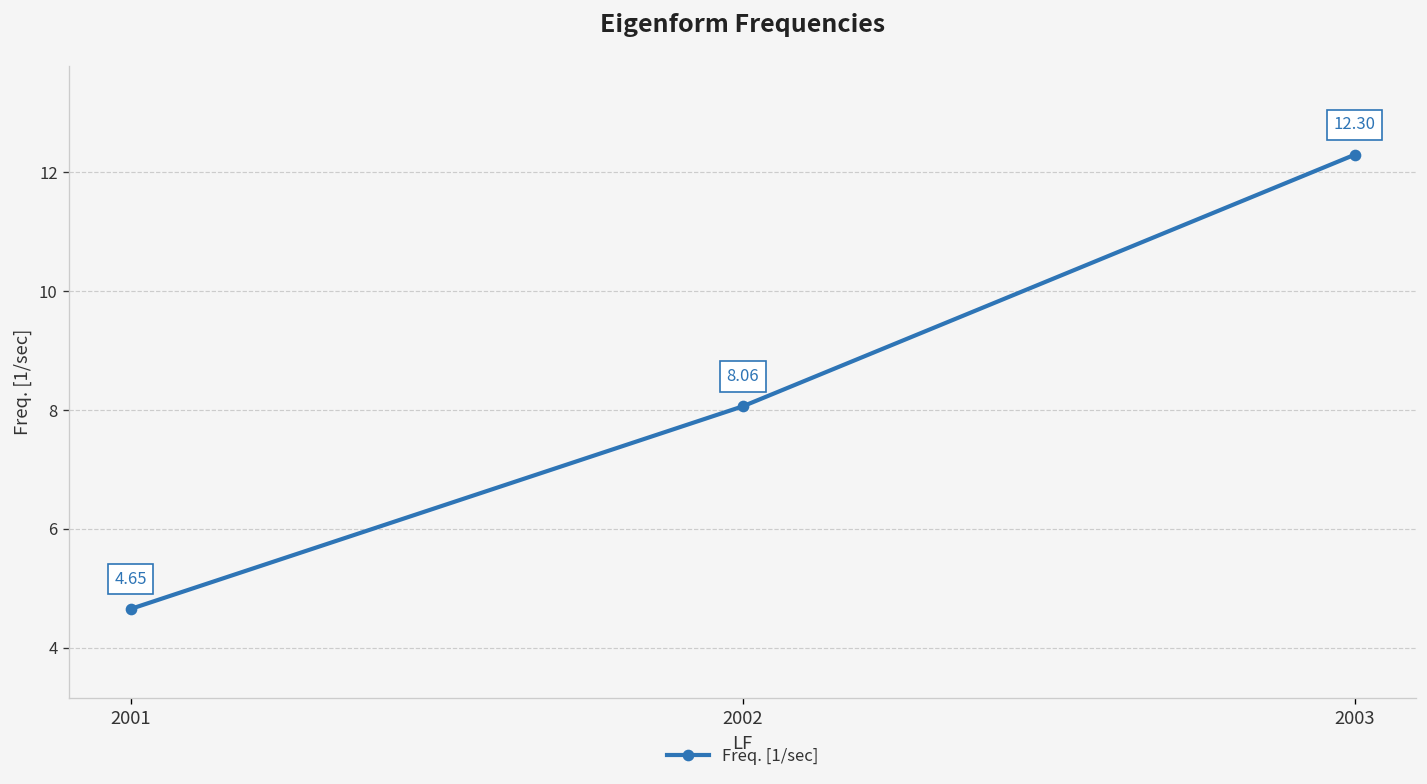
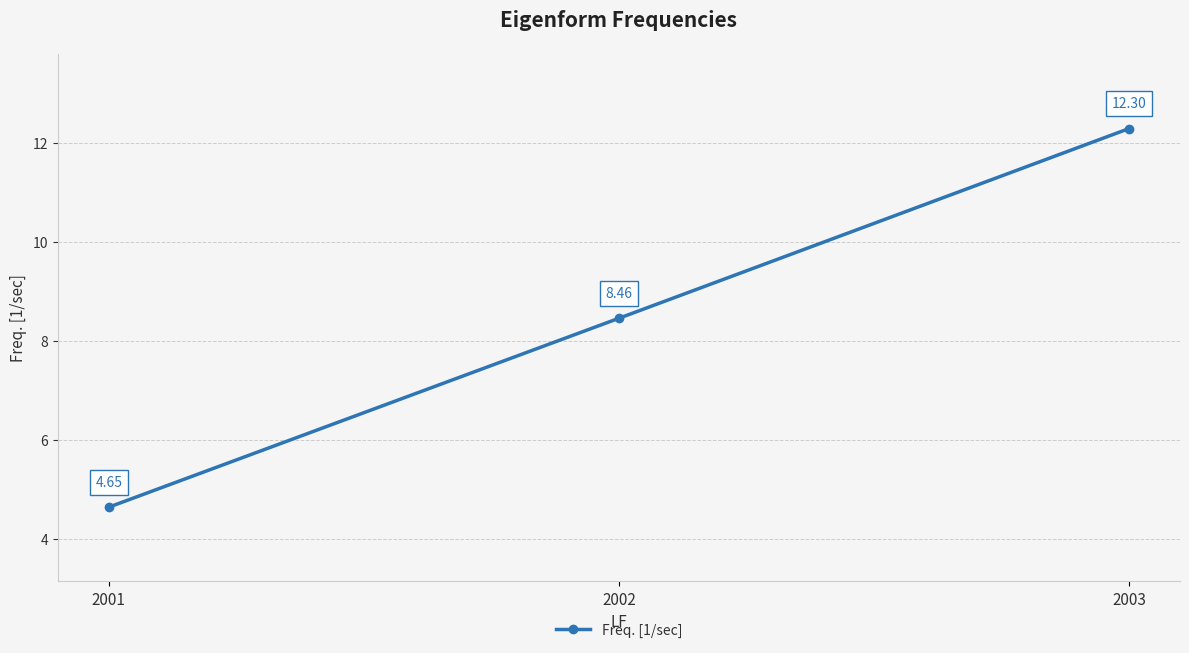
2002: 8.06 -> 8.46
